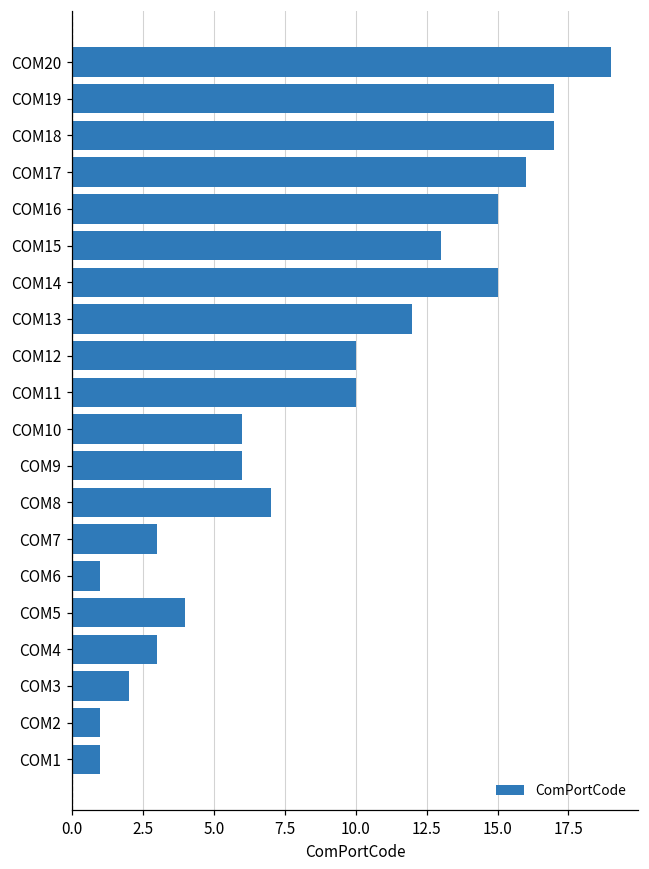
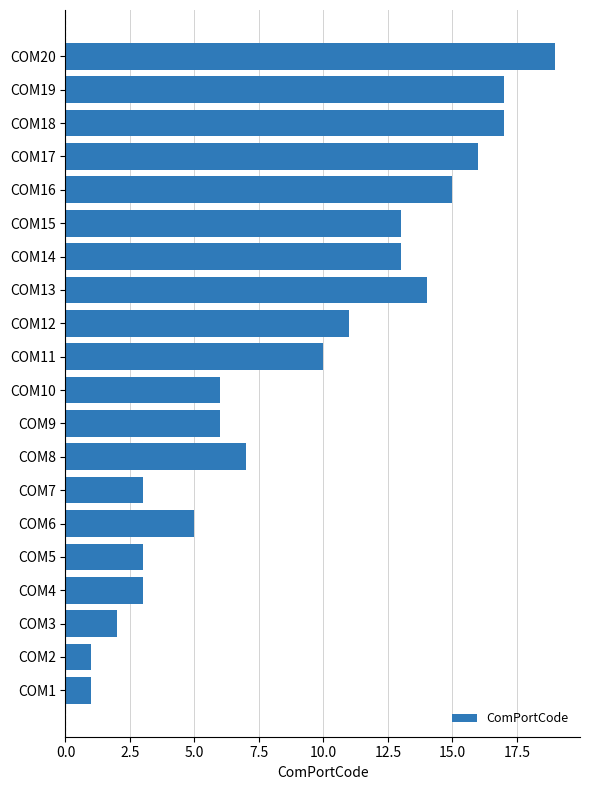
COM14: 15 -> 13
COM13: 12 -> 14
COM12: 10 -> 11
COM6: 1 -> 5
COM5: 4 -> 3
